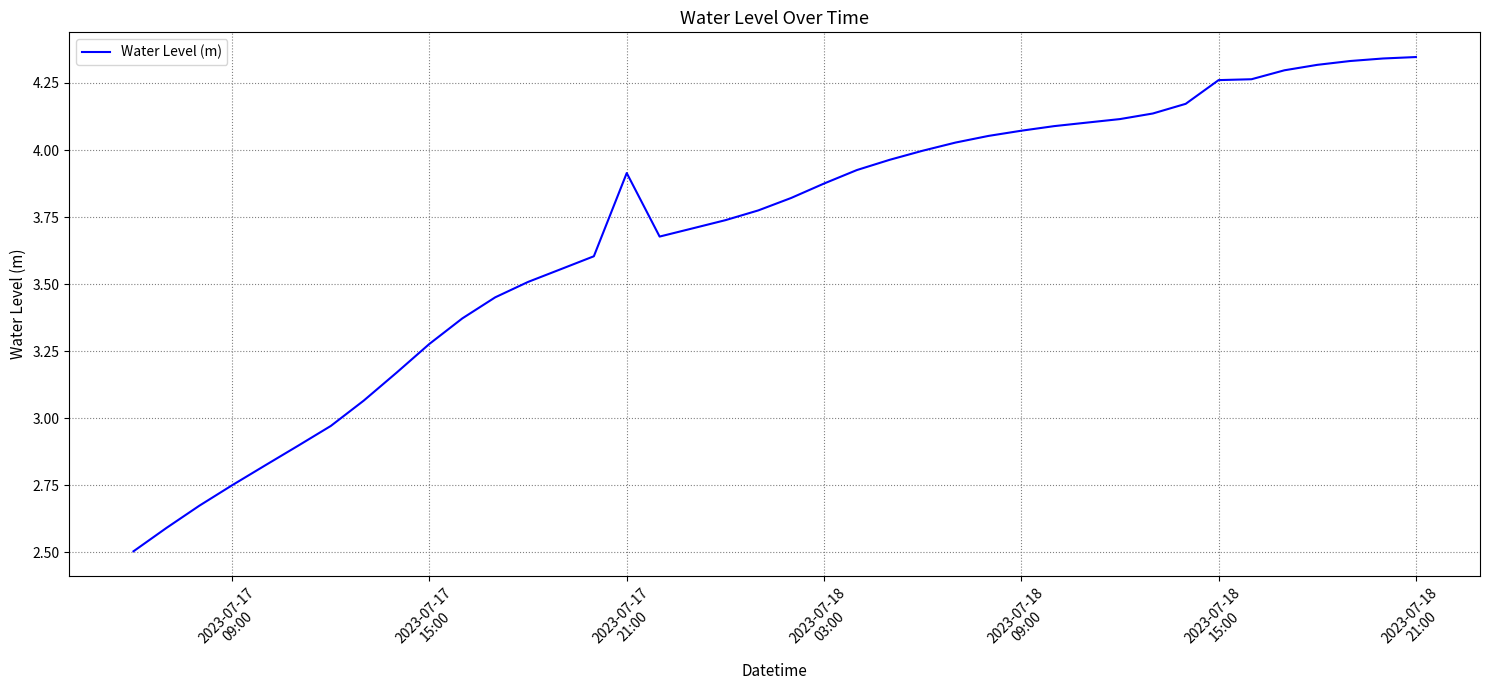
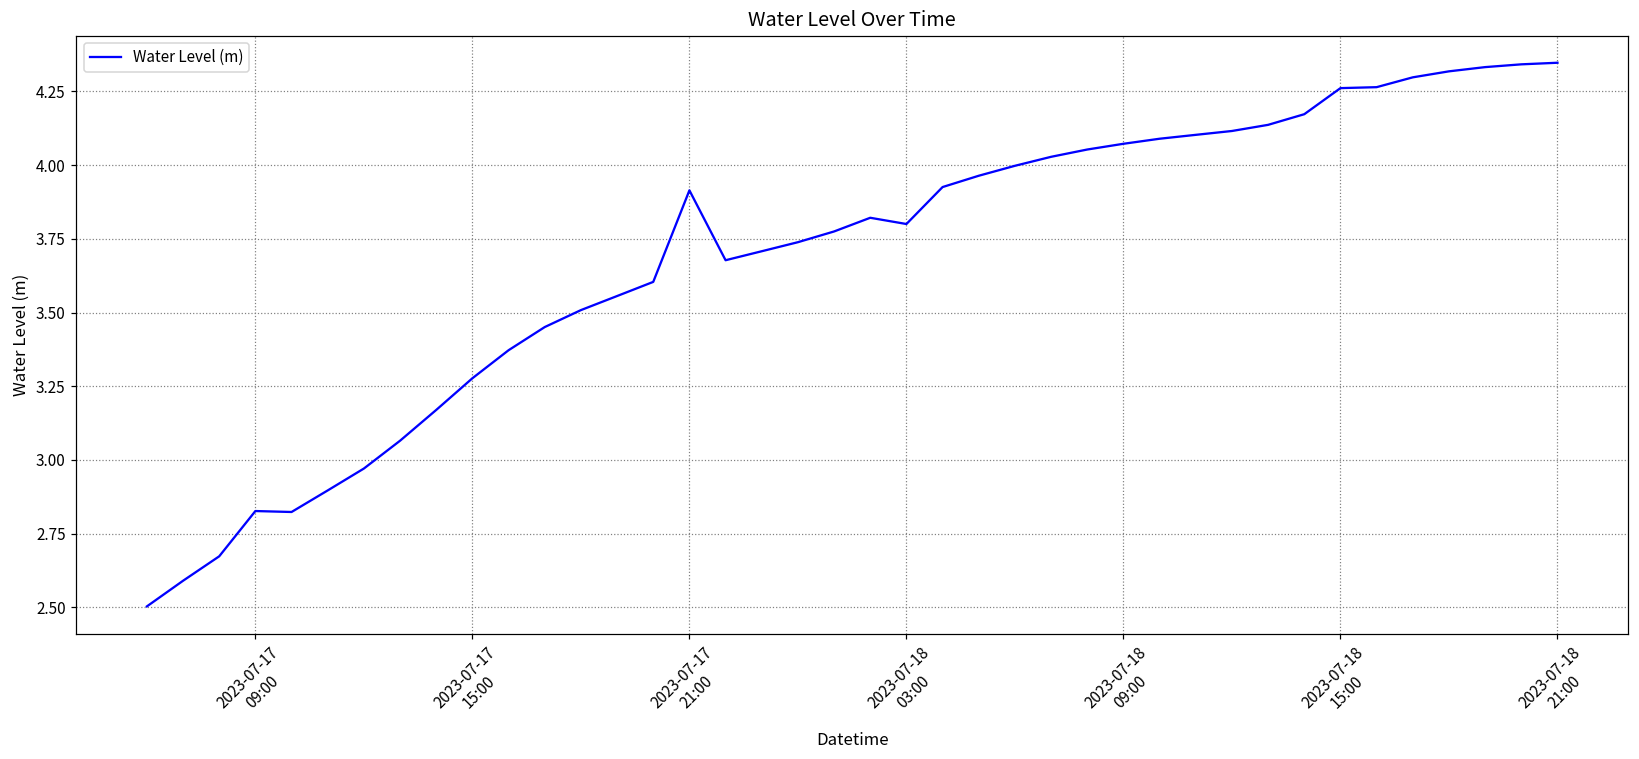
2023-07-17 09:00: 2.75 -> 2.83
2023-07-18 03:00: 3.87 -> 3.80
